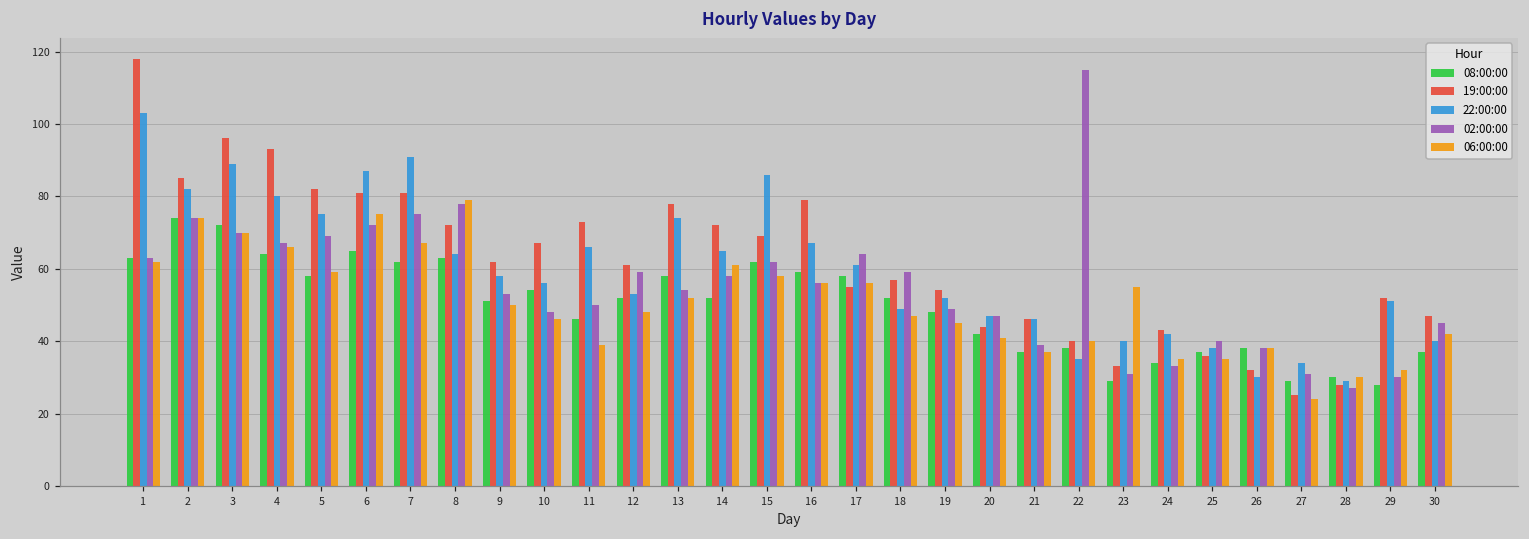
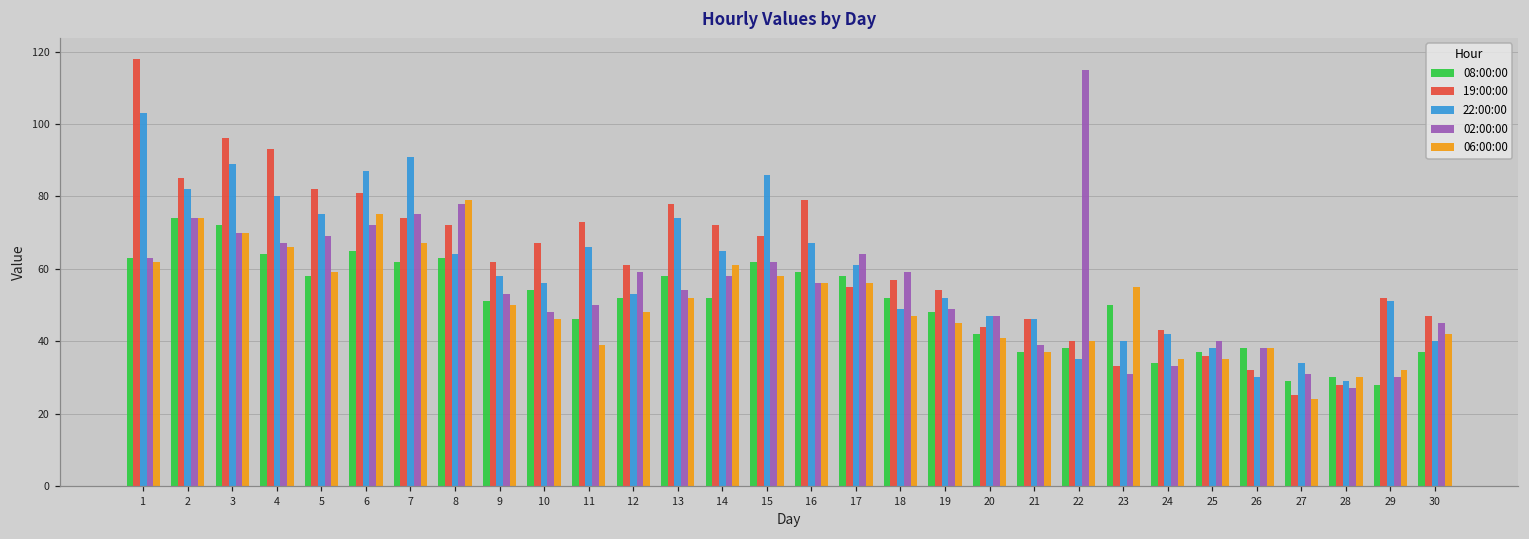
19:00:00, 7: 81 -> 74
08:00:00, 23: 29 -> 50
